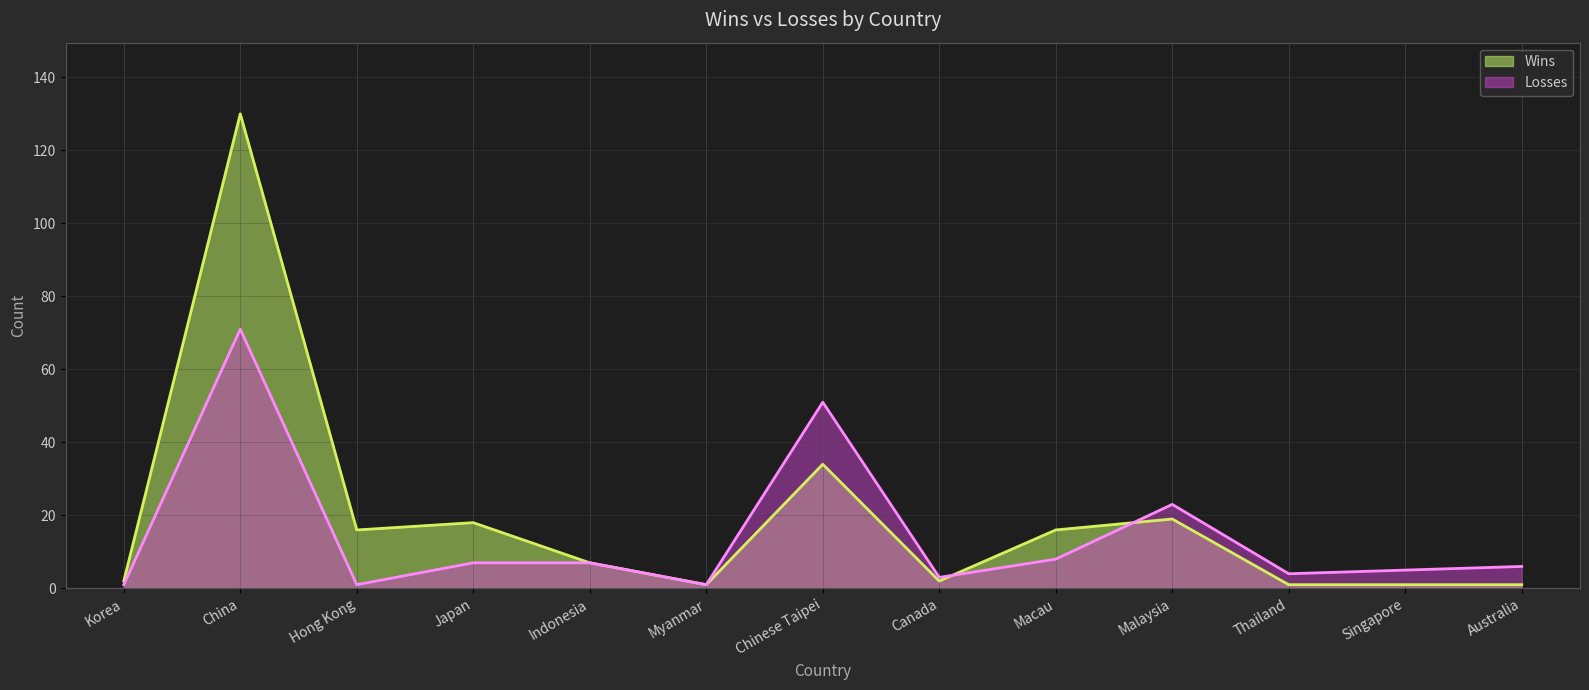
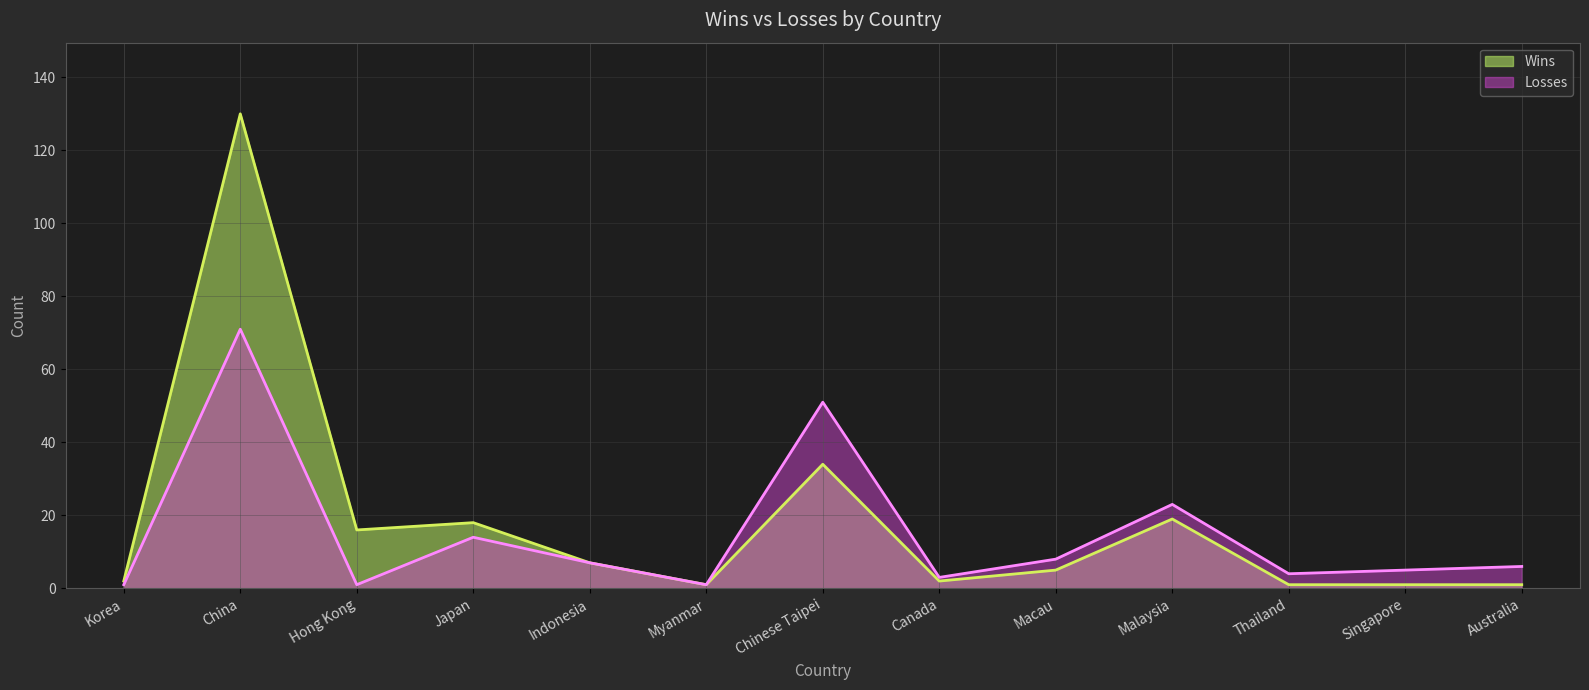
Losses, Japan: 7 -> 14
Wins, Macau: 16 -> 5
